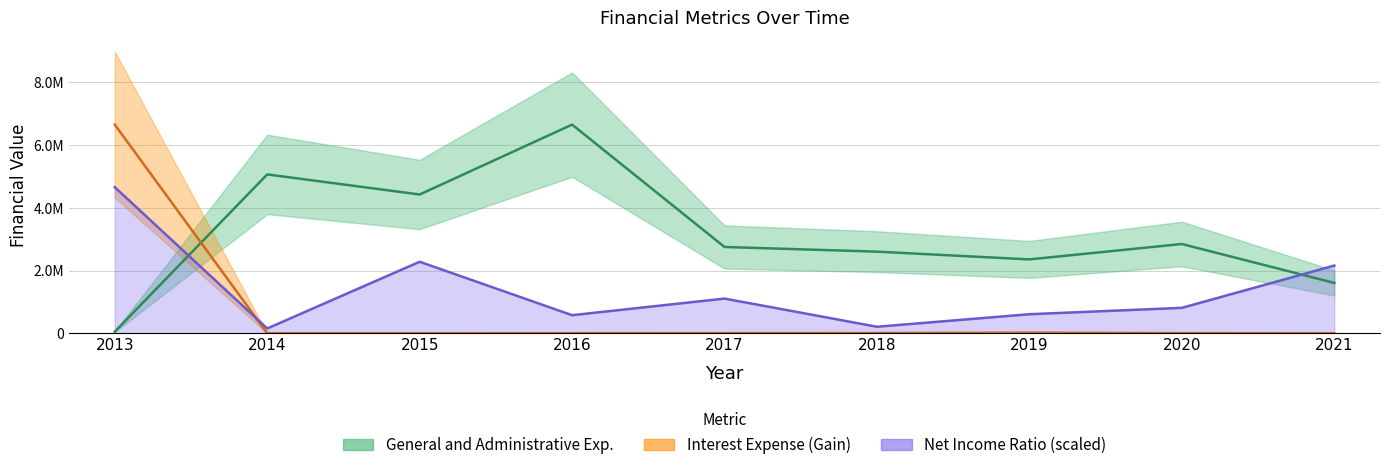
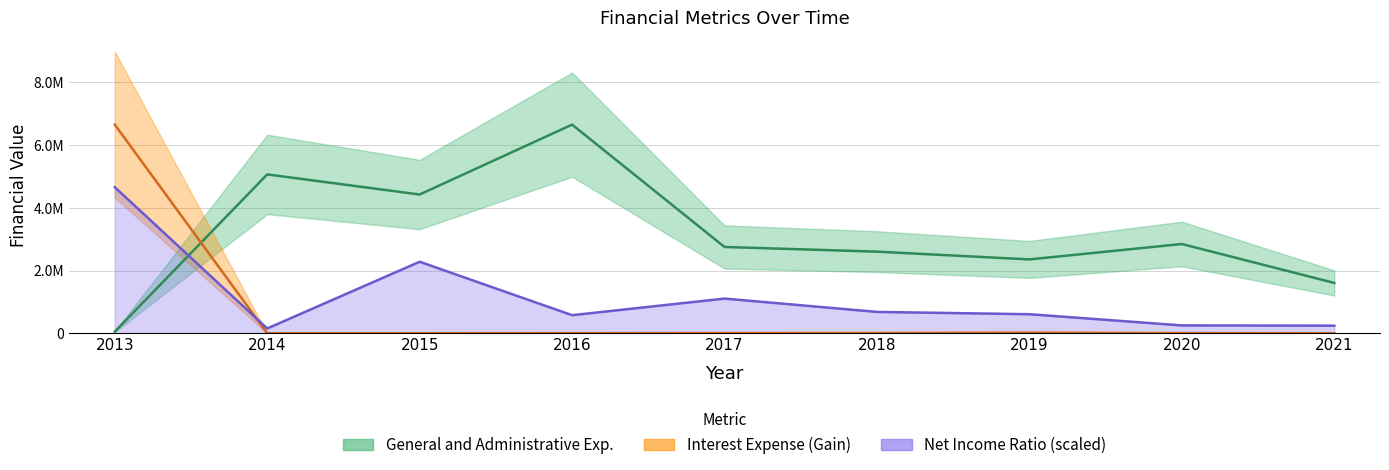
Net Income Ratio (scaled), 2018: 200000 -> 700000
Net Income Ratio (scaled), 2020: 800000 -> 200000
Net Income Ratio (scaled), 2021: 2200000 -> 200000
